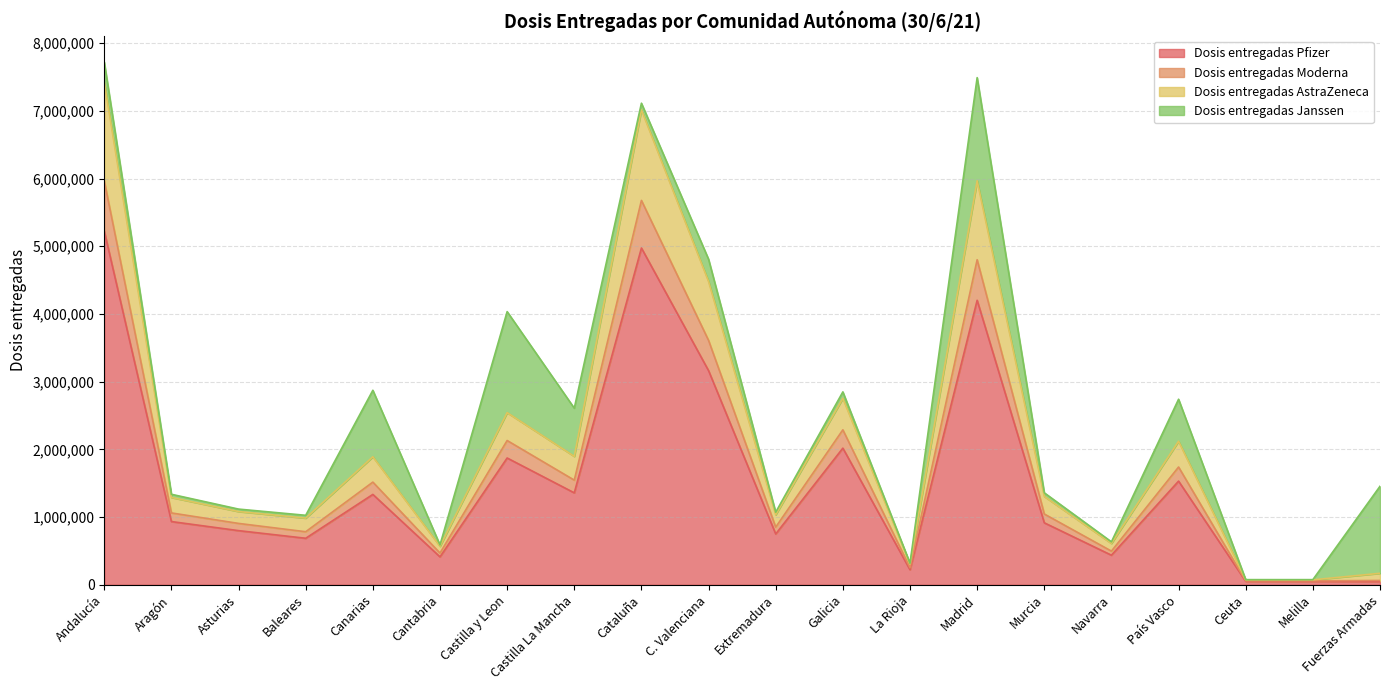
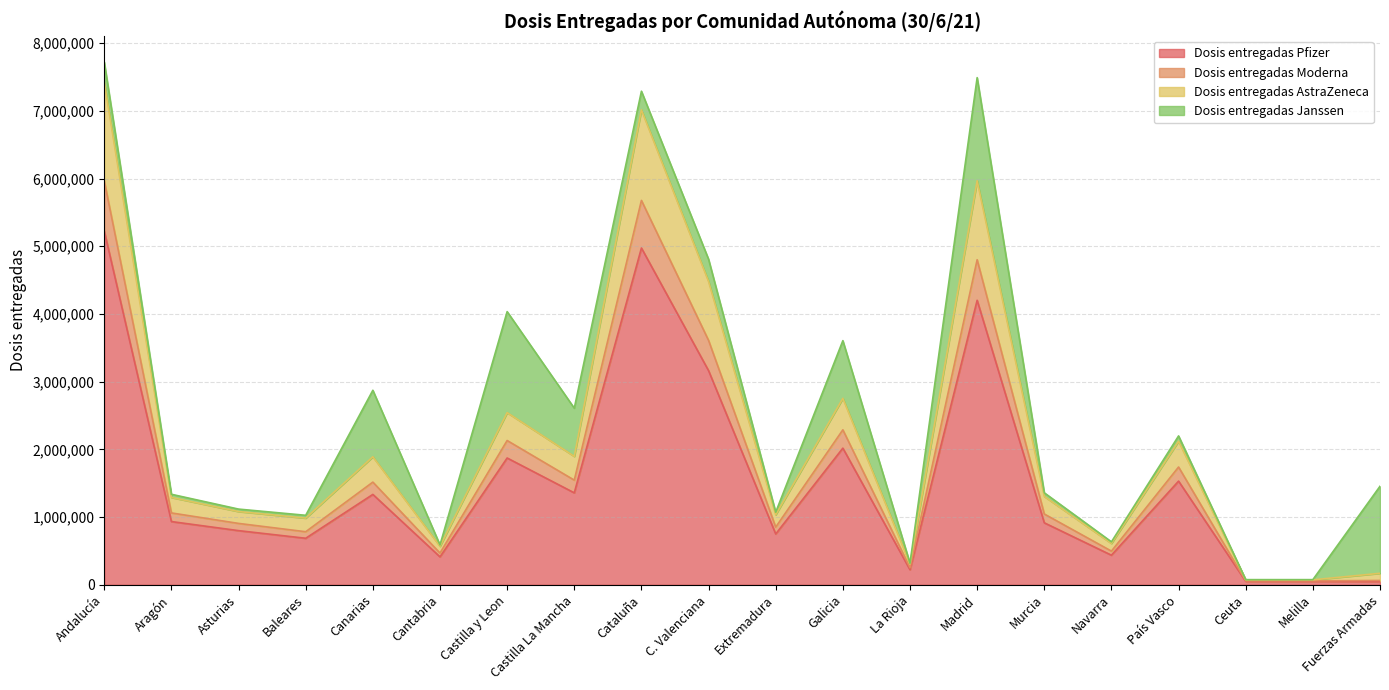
Dosis entregadas Janssen, Cataluña: 100,000 -> 300,000
Dosis entregadas Janssen, Galicia: 100,000 -> 900,000
Dosis entregadas Janssen, País Vasco: 600,000 -> 100,000
